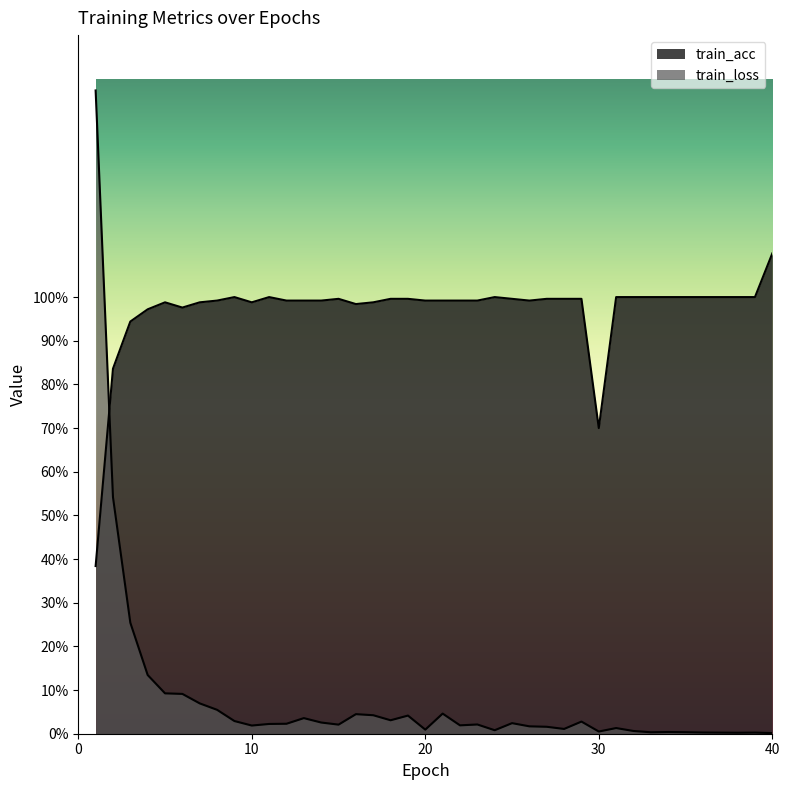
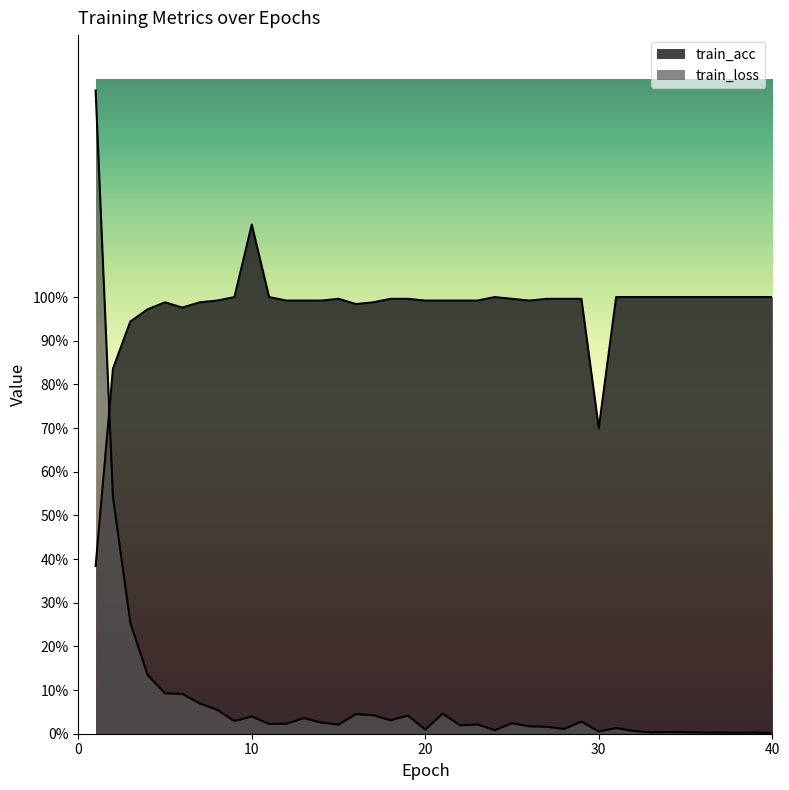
train_acc, 10: 99% -> 117%
train_loss, 10: 2% -> 4%
train_acc, 40: 110% -> 100%
